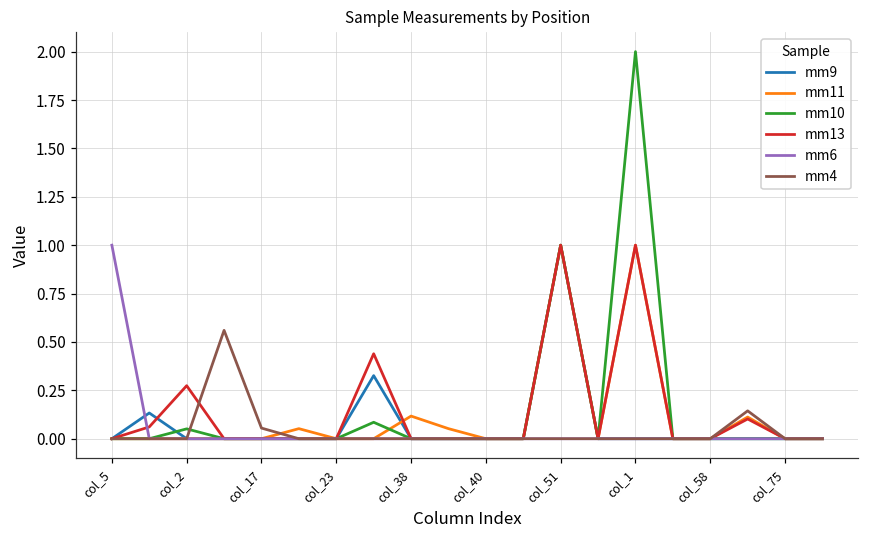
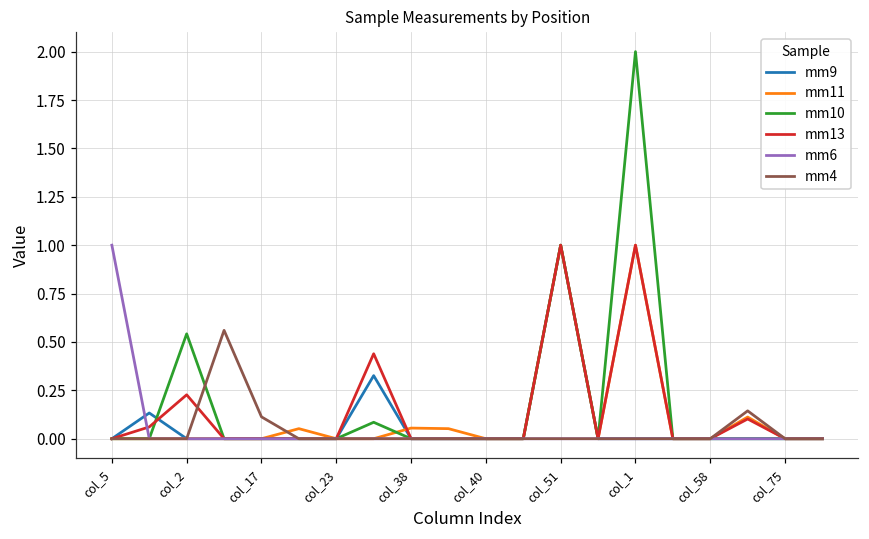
mm10, col_2: 0.05 -> 0.54
mm13, col_2: 0.27 -> 0.23
mm4, col_17: 0.06 -> 0.11
mm11, col_38: 0.12 -> 0.06
